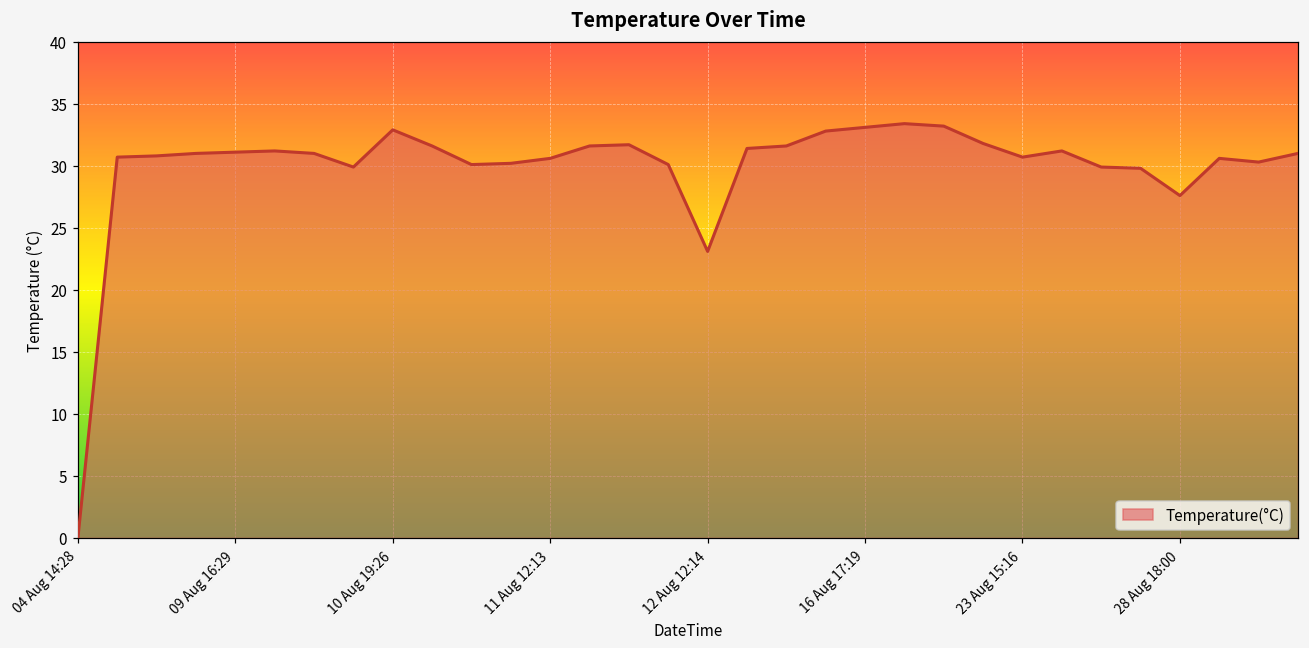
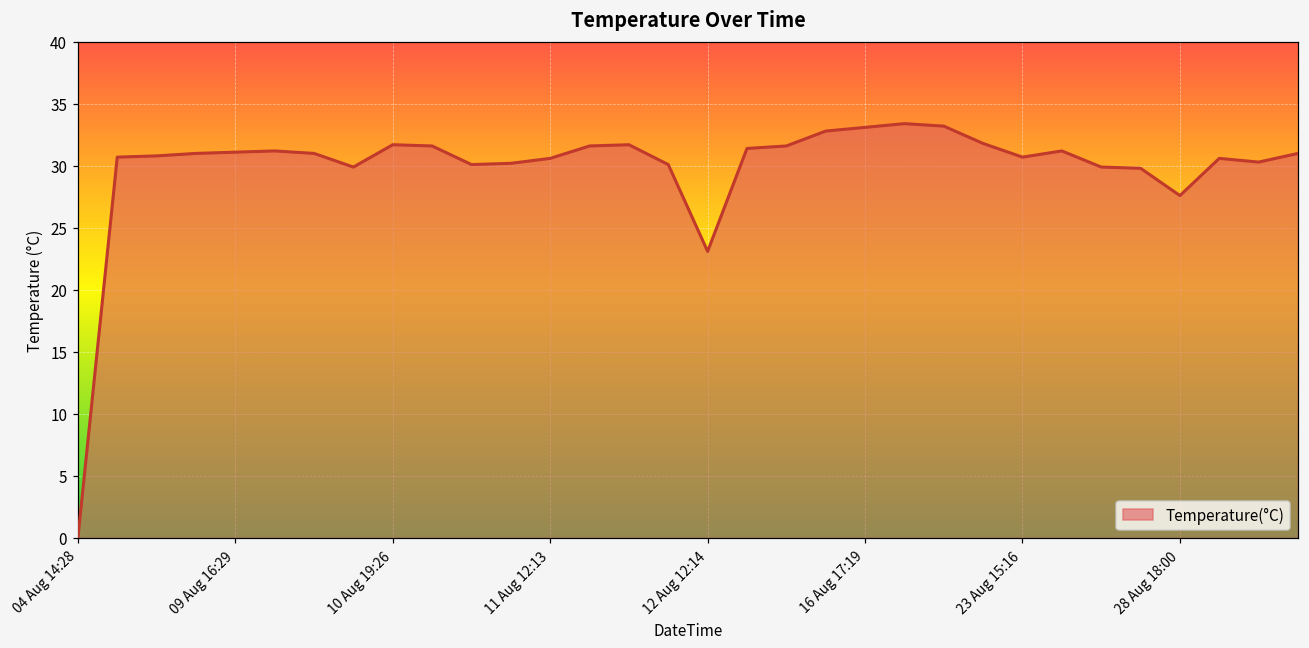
10 Aug 19:26: 32.9 -> 31.7
